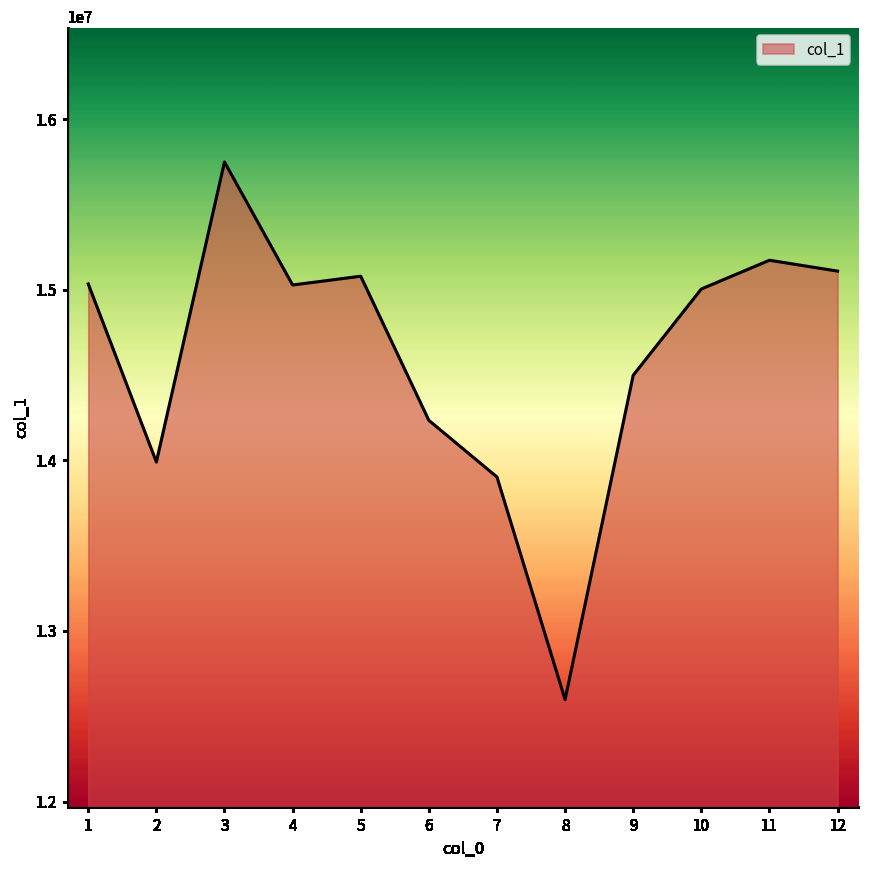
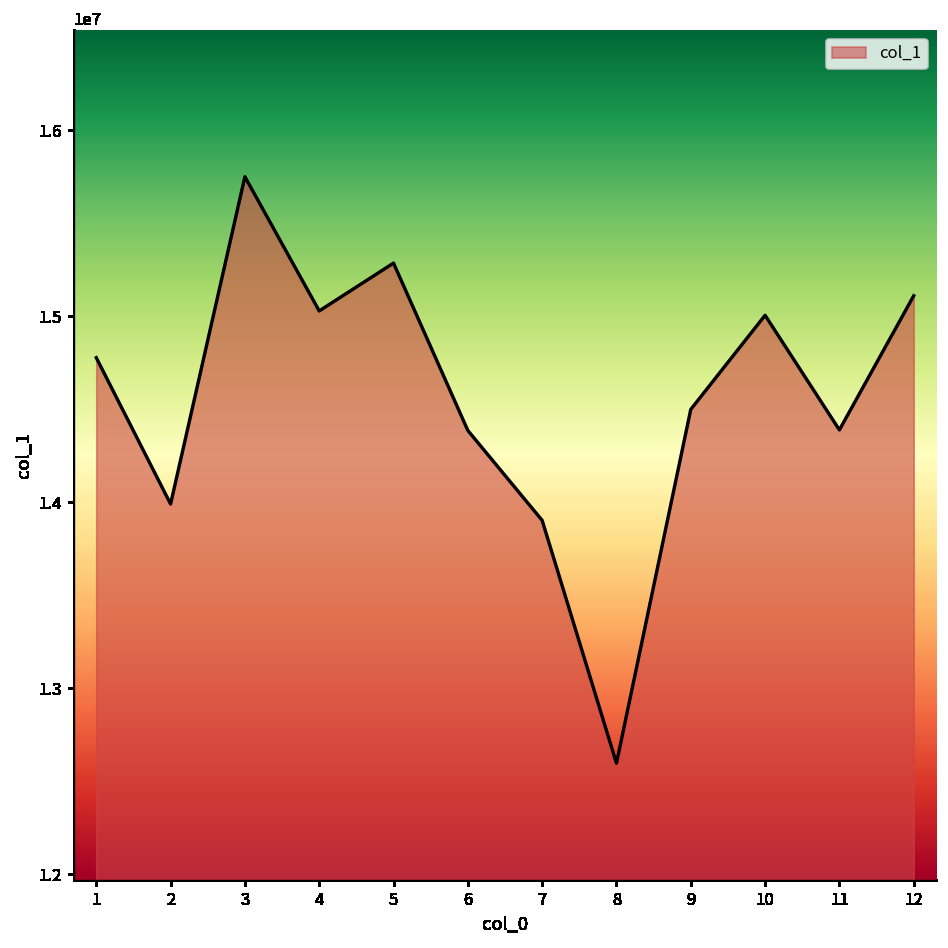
1: 15030000 -> 14780000
5: 15080000 -> 15290000
6: 14230000 -> 14390000
11: 15170000 -> 14390000
